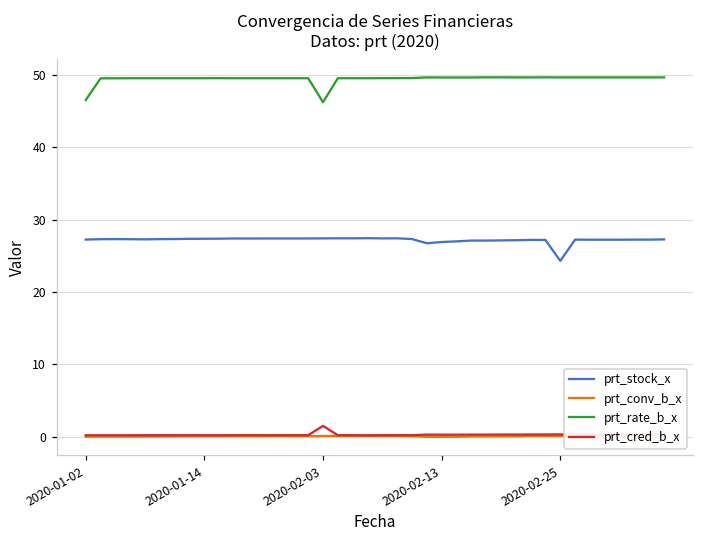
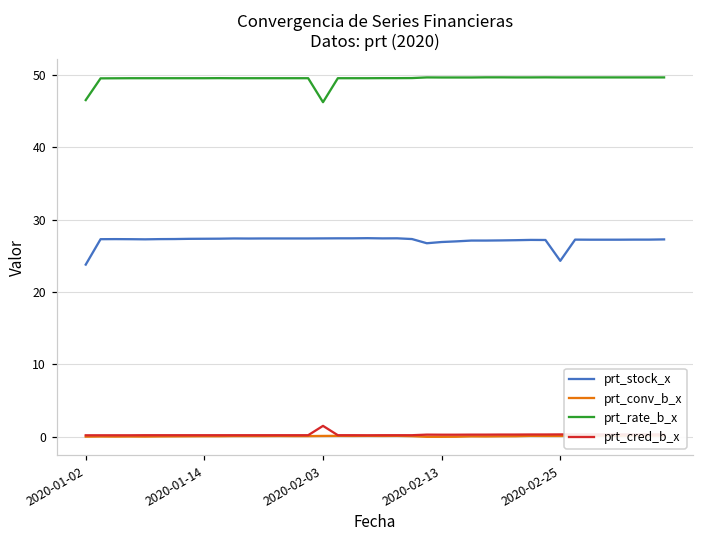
prt_stock_x, 2020-01-02: 27 -> 24
